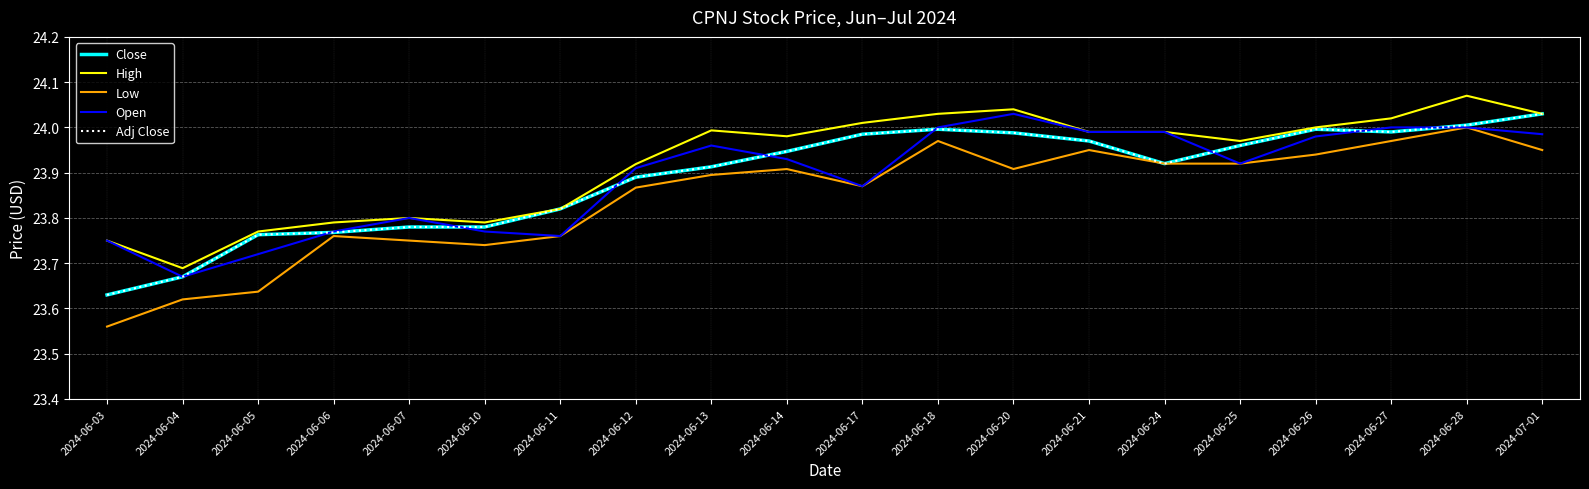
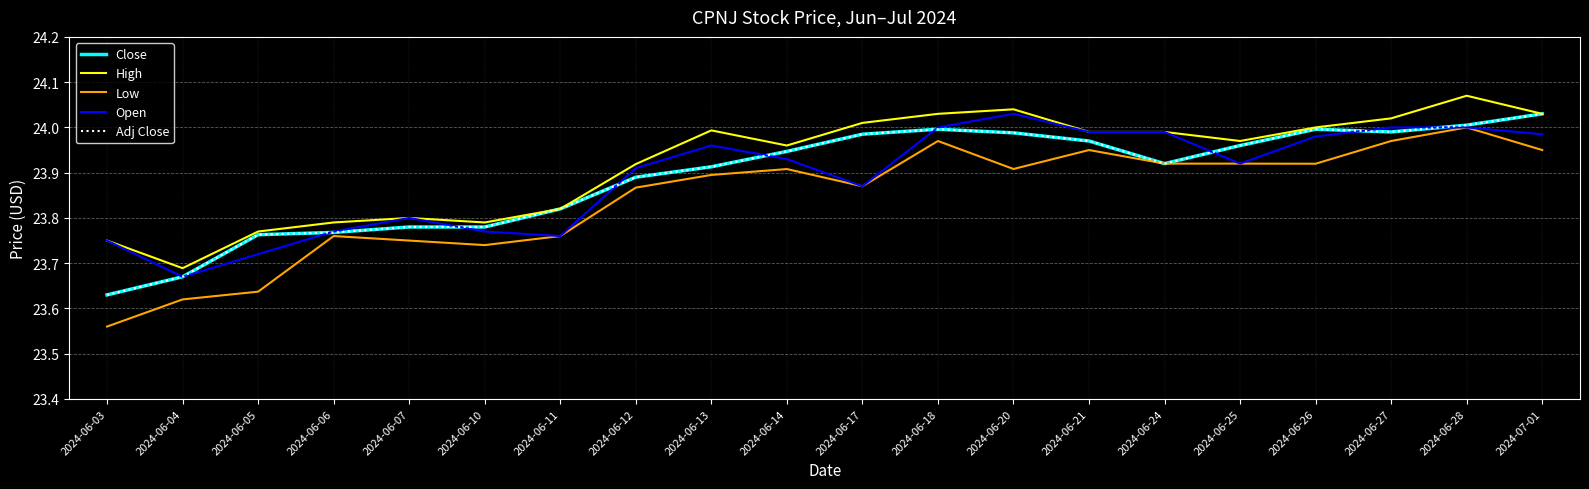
High, 2024-06-14: 23.98 -> 23.96
Low, 2024-06-26: 23.94 -> 23.92
